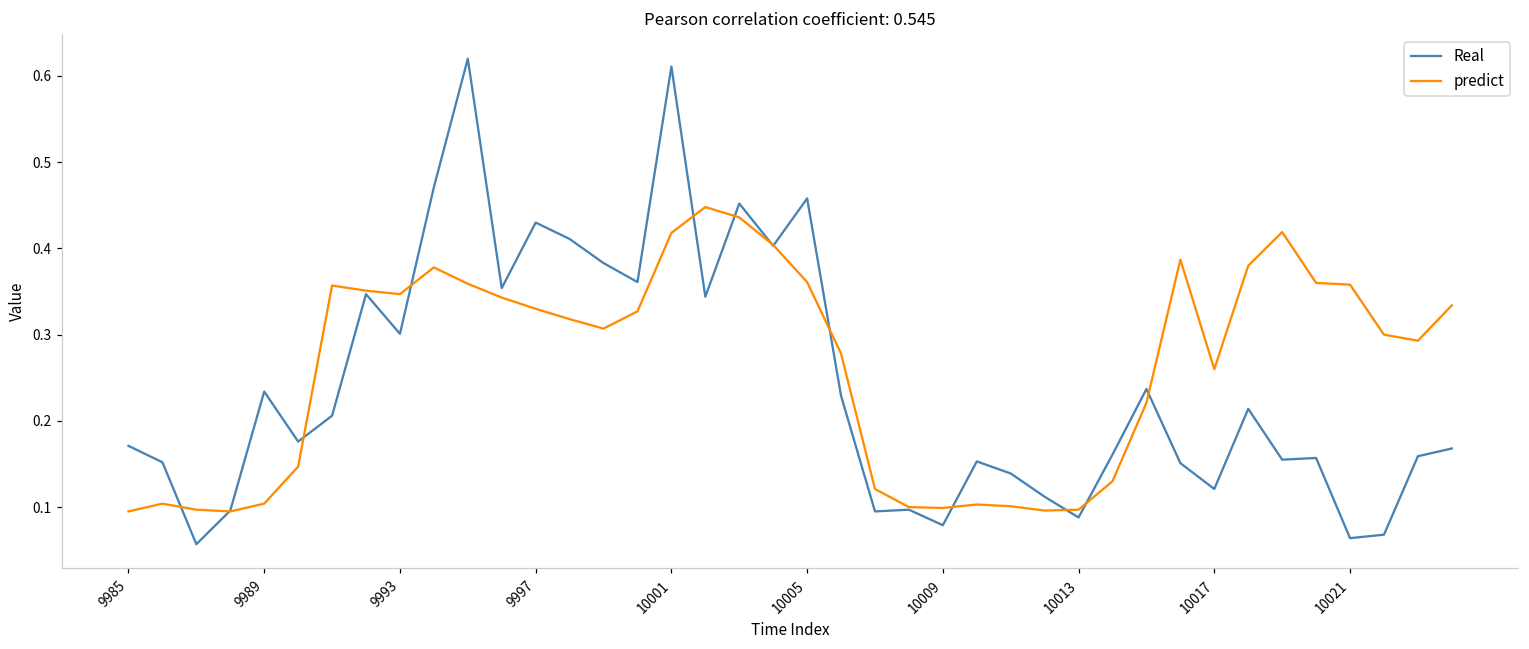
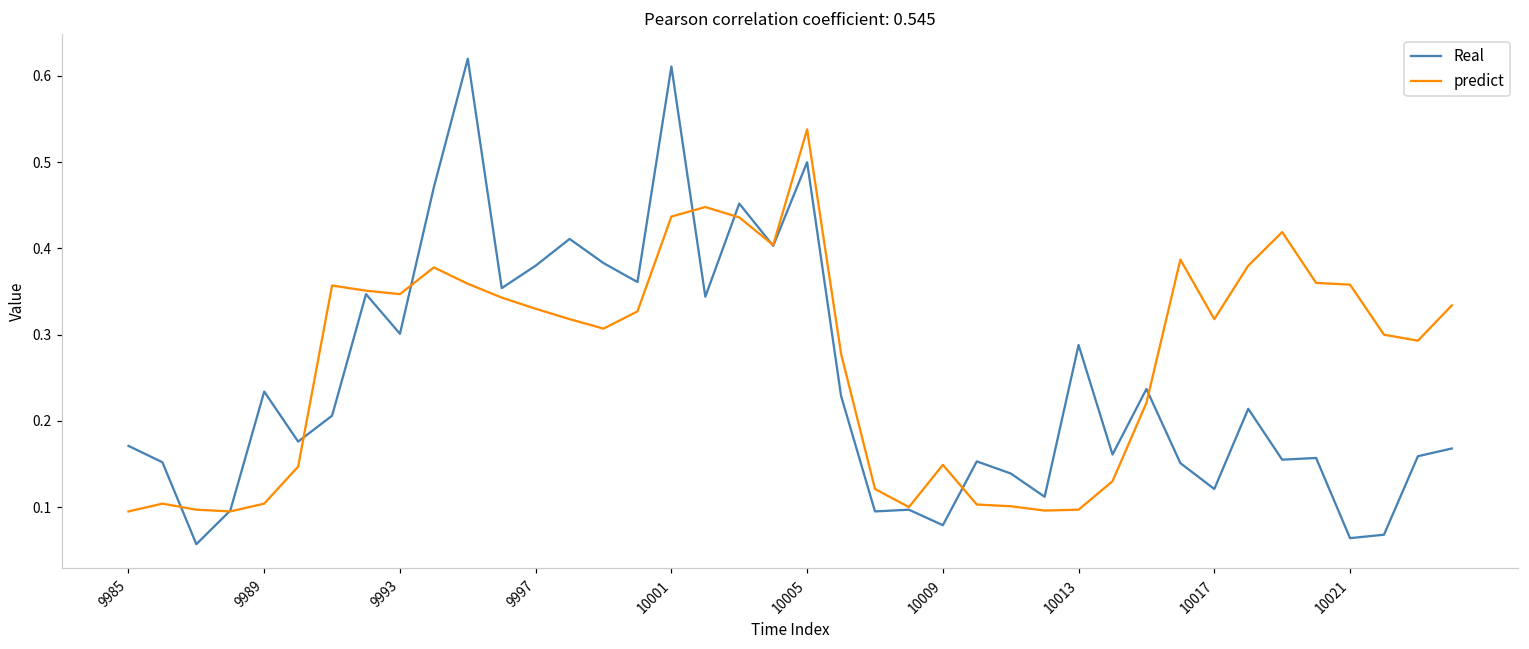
Real, 9997: 0.43 -> 0.38
predict, 10001: 0.42 -> 0.44
Real, 10005: 0.46 -> 0.50
predict, 10005: 0.36 -> 0.54
predict, 10009: 0.10 -> 0.15
Real, 10013: 0.09 -> 0.29
predict, 10017: 0.26 -> 0.32
